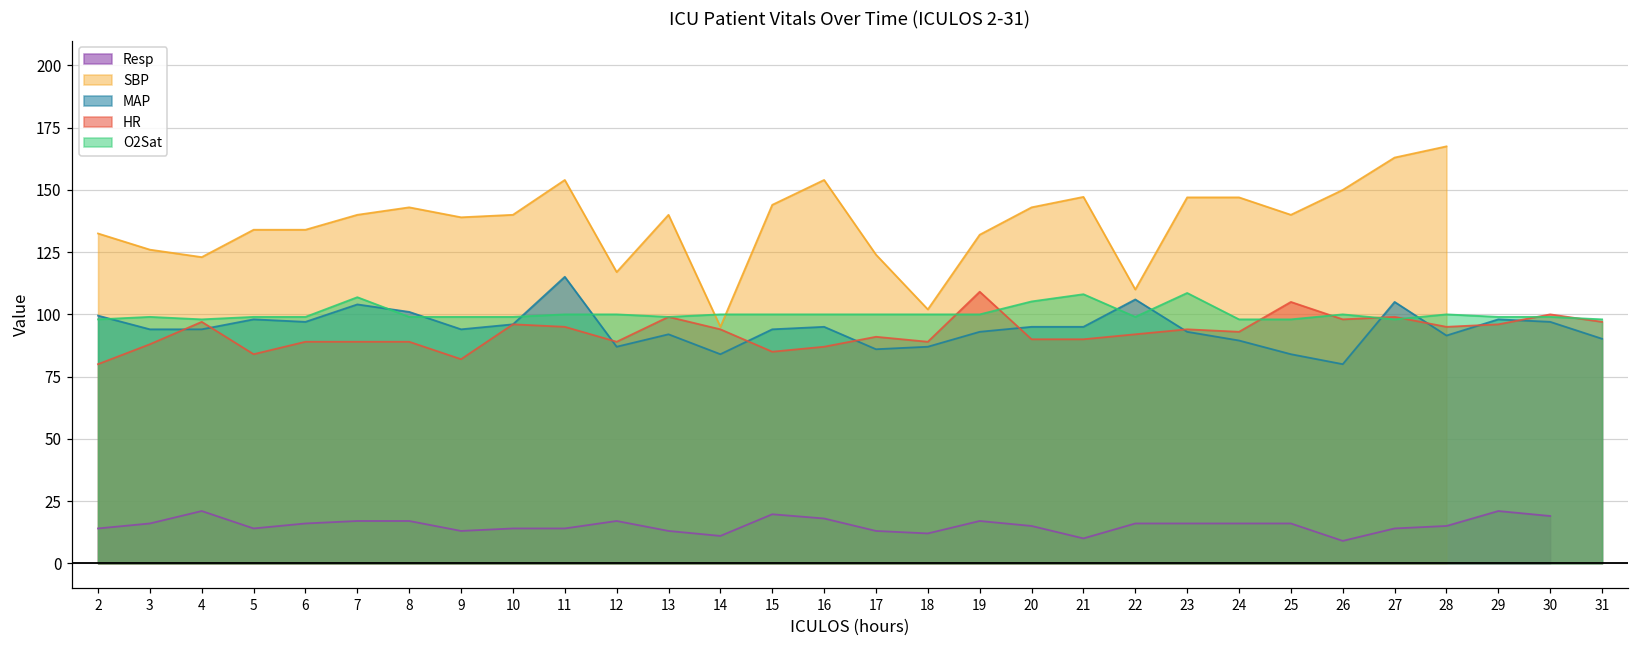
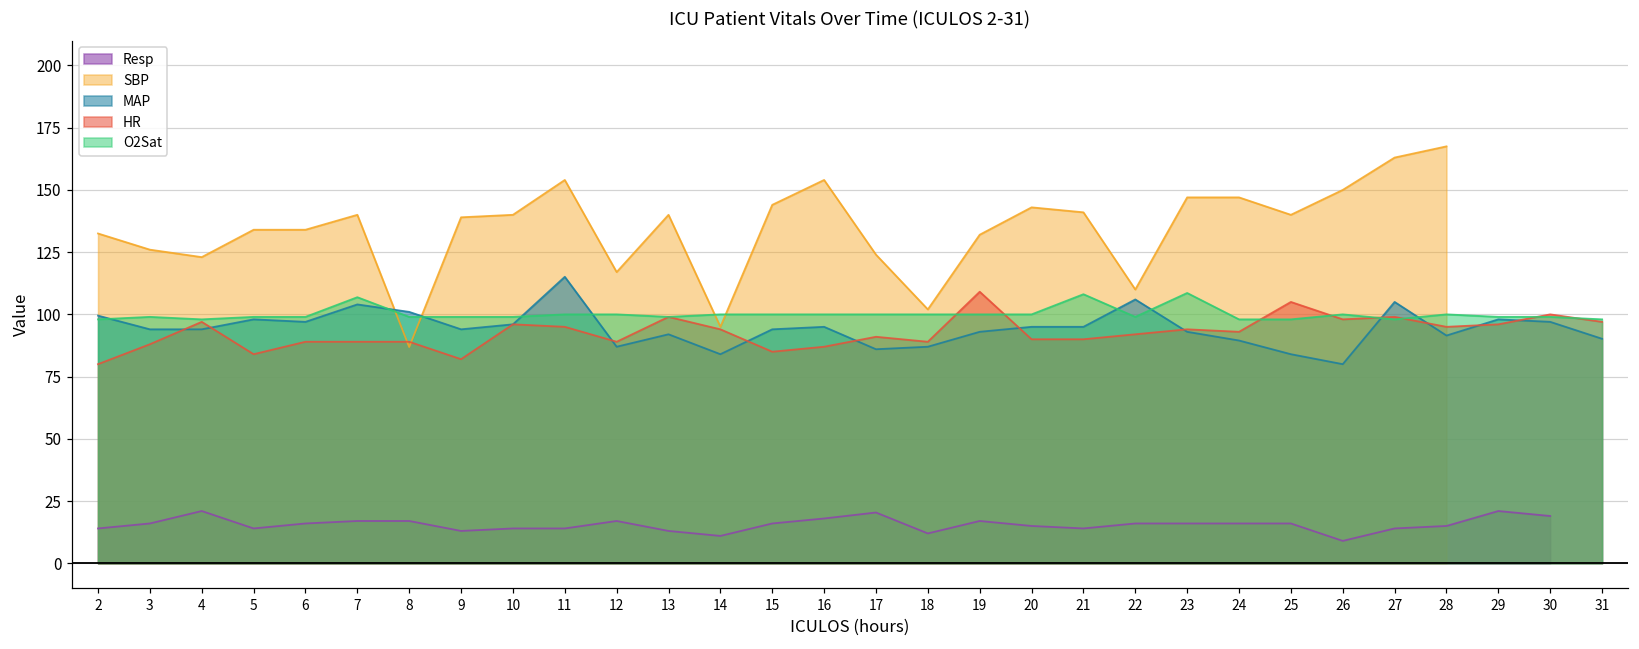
SBP, 8: 143 -> 87
Resp, 15: 20 -> 16
Resp, 17: 13 -> 20
O2Sat, 20: 105 -> 100
Resp, 21: 10 -> 14
SBP, 21: 147 -> 141
